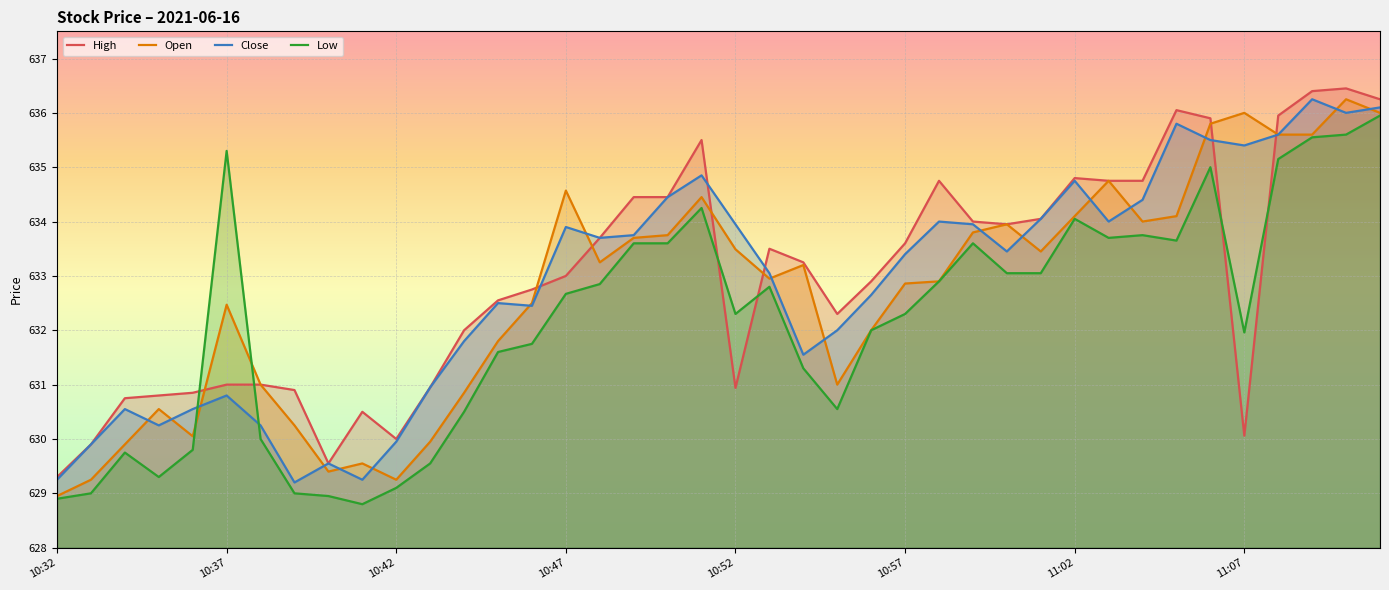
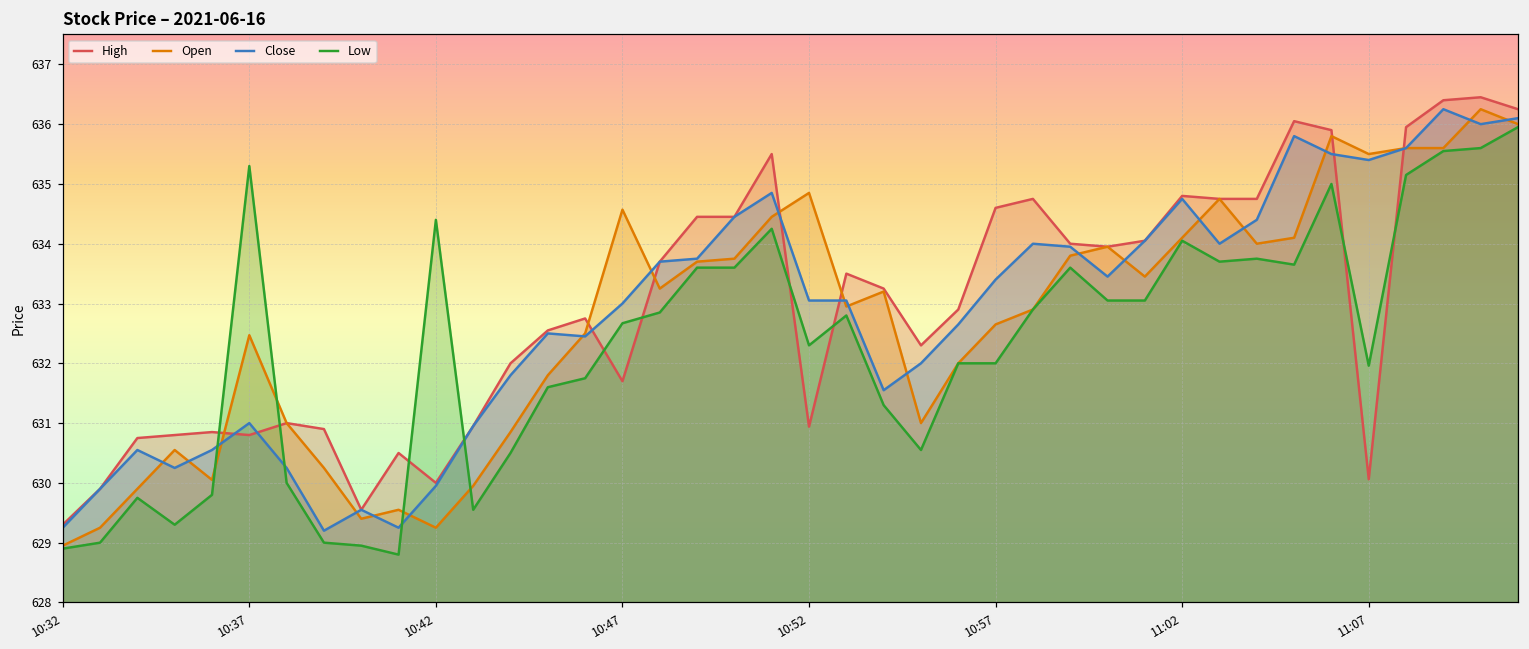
High, 10:37: 631.0 -> 630.8
Close, 10:37: 630.8 -> 631.0
Low, 10:42: 629.1 -> 634.4
High, 10:47: 633.0 -> 631.7
Close, 10:47: 633.9 -> 633.0
Open, 10:52: 633.5 -> 634.9
Close, 10:52: 634.0 -> 633.1
High, 10:57: 633.6 -> 634.6
Open, 10:57: 632.9 -> 632.7
Low, 10:57: 632.3 -> 632.0
Open, 11:07: 636.0 -> 635.5
